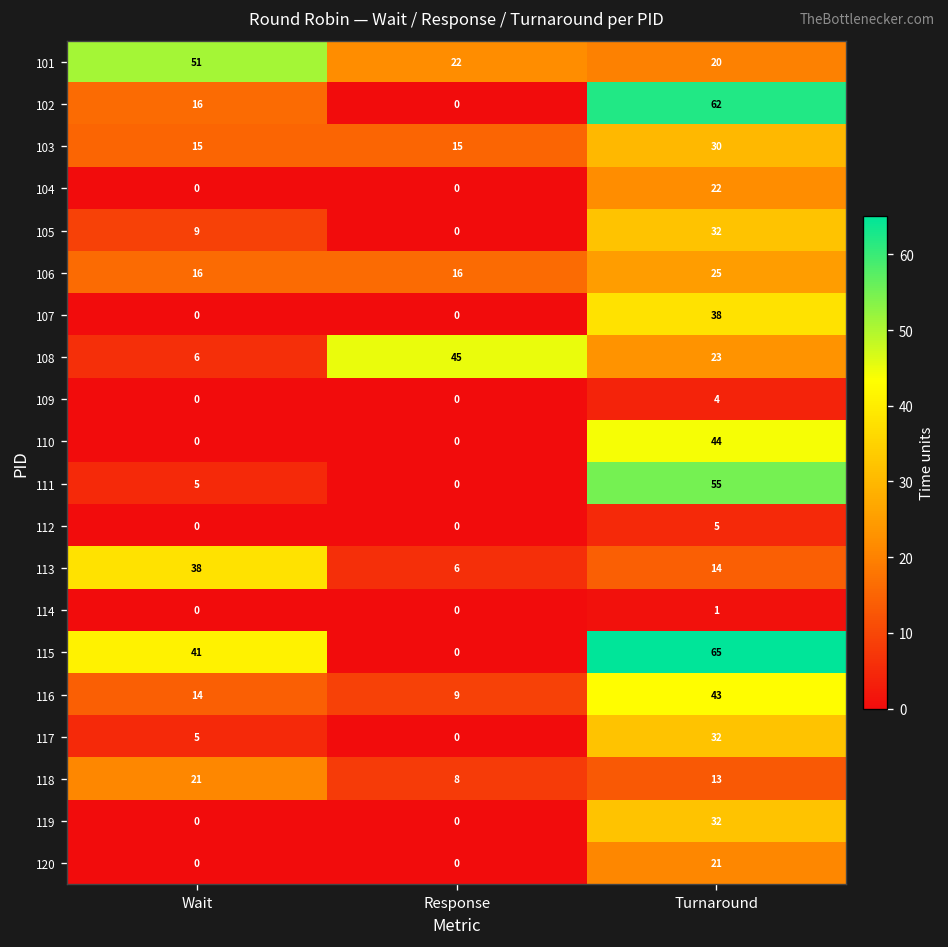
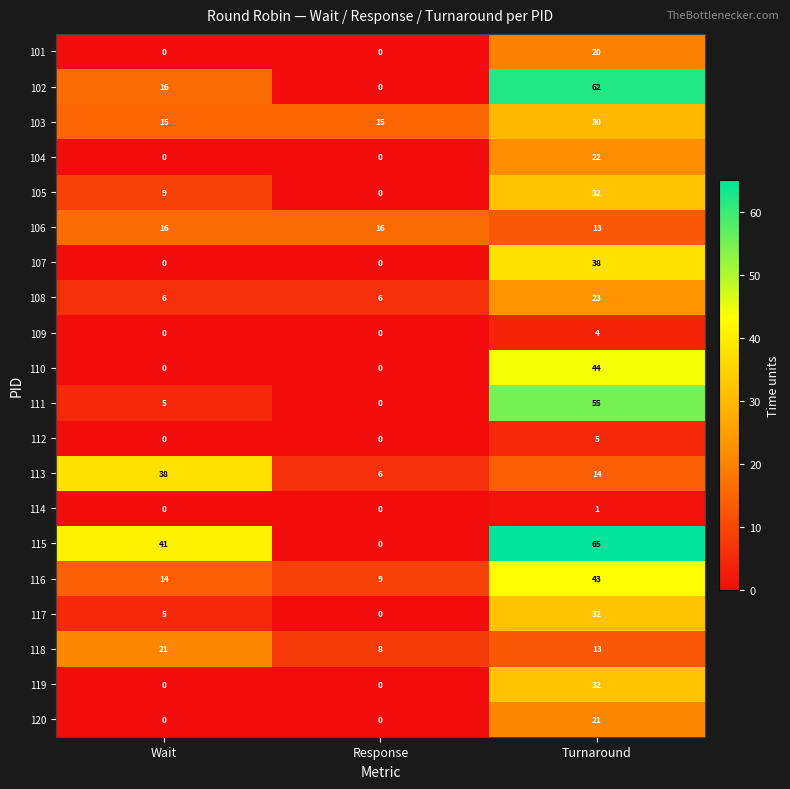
101, Wait: 51 -> 0
101, Response: 22 -> 0
106, Turnaround: 25 -> 13
108, Response: 45 -> 6
